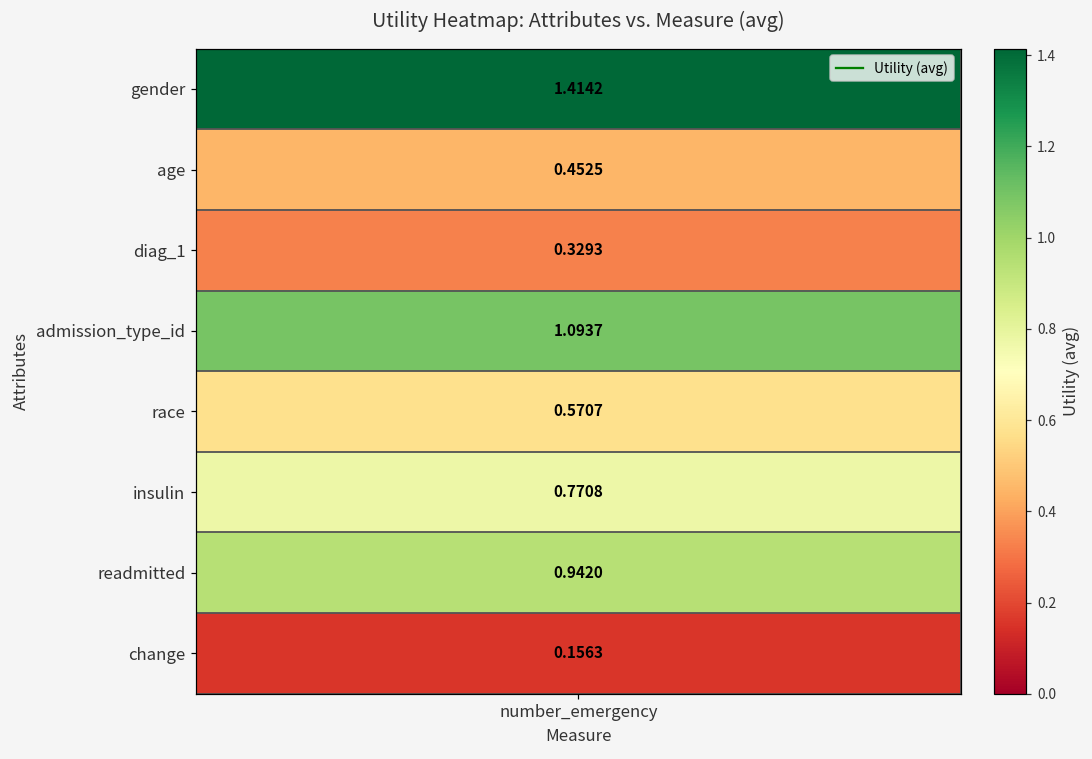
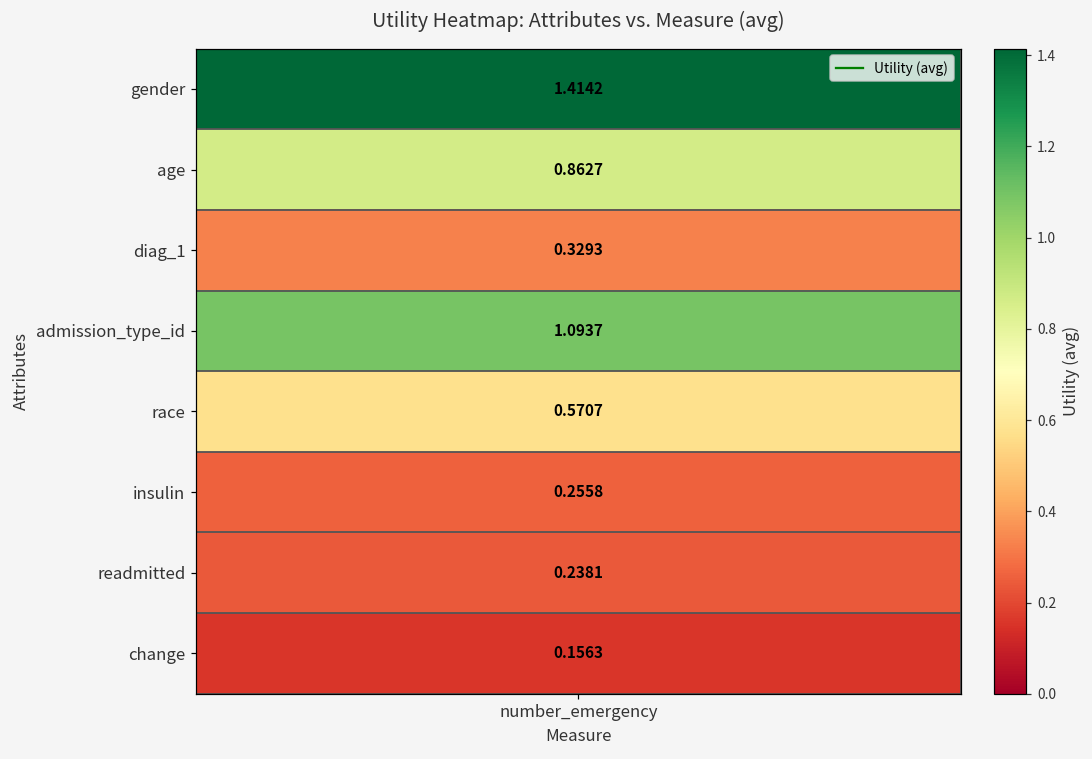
age, number_emergency: 0.4525 -> 0.8627
insulin, number_emergency: 0.7708 -> 0.2558
readmitted, number_emergency: 0.9420 -> 0.2381
